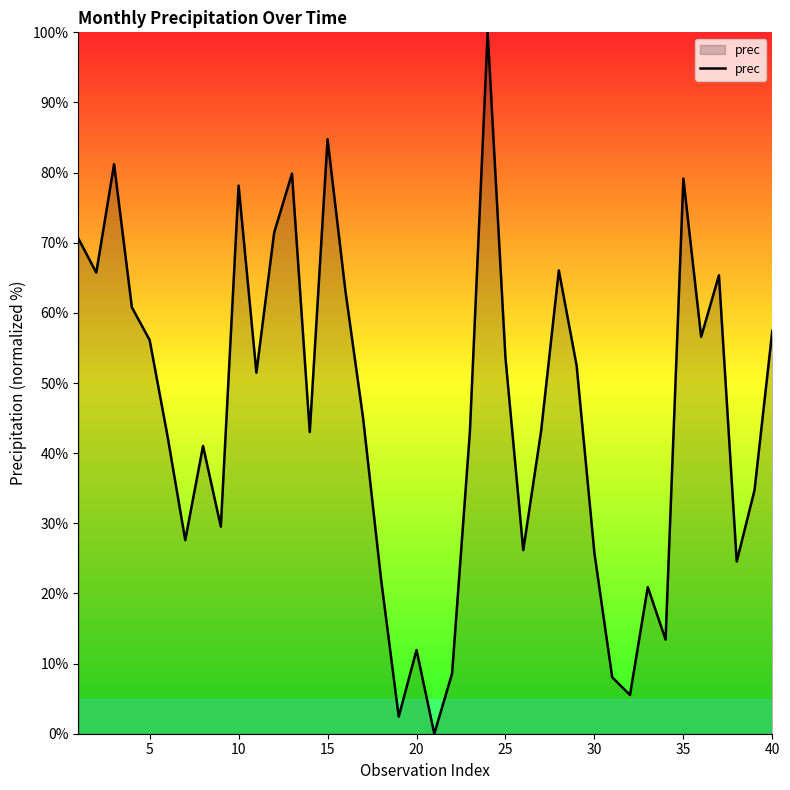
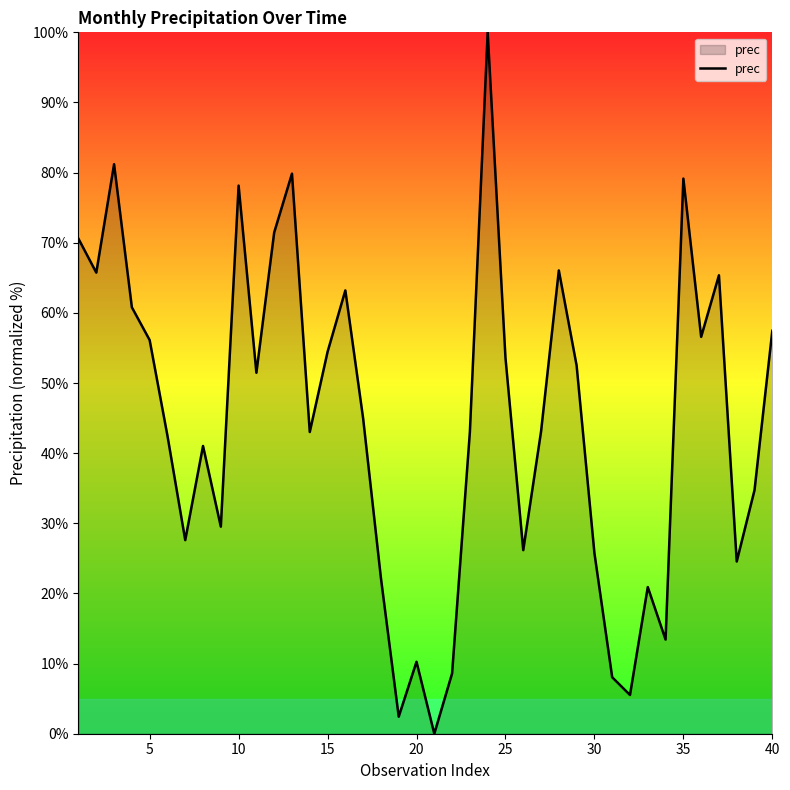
15: 85% -> 54%
20: 12% -> 10%
